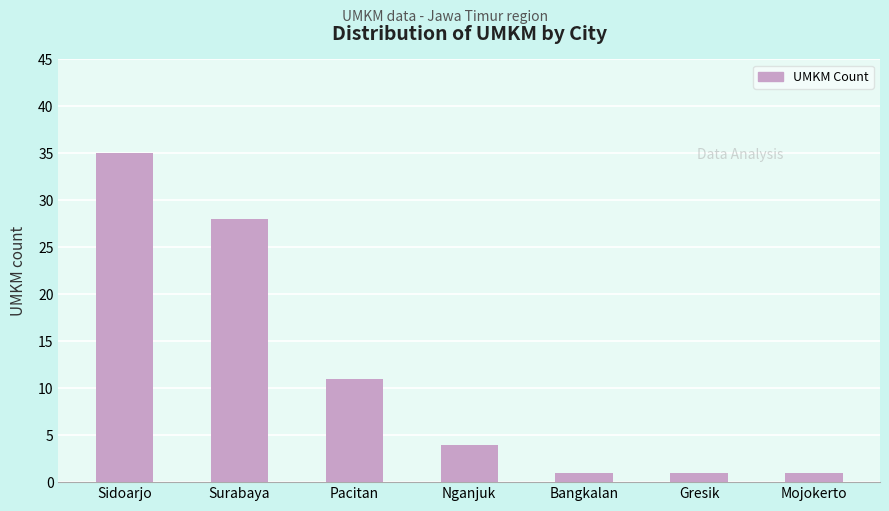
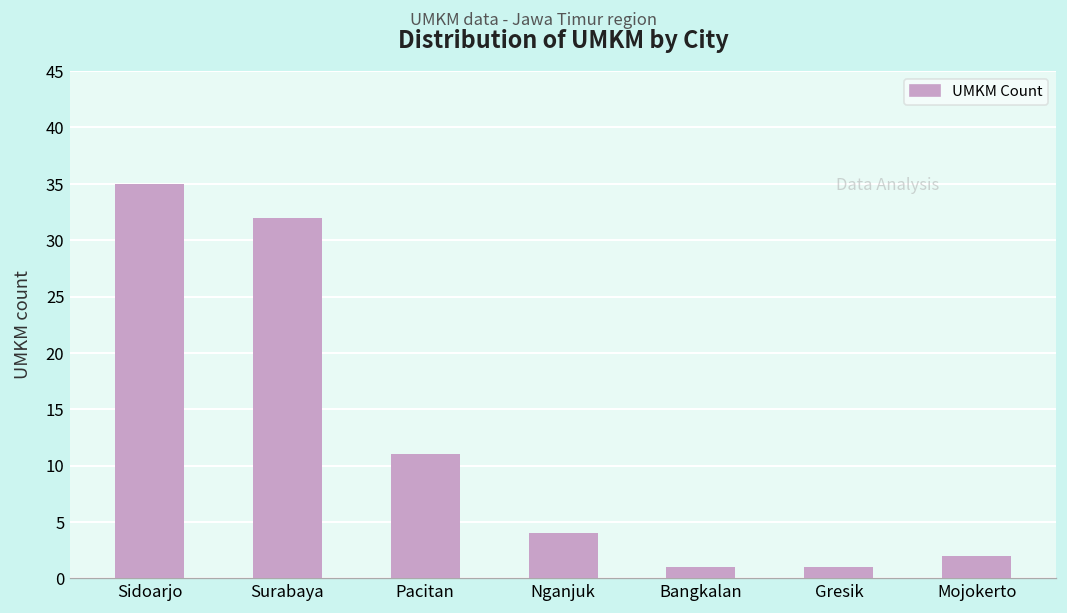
Surabaya: 28 -> 32
Mojokerto: 1 -> 2
